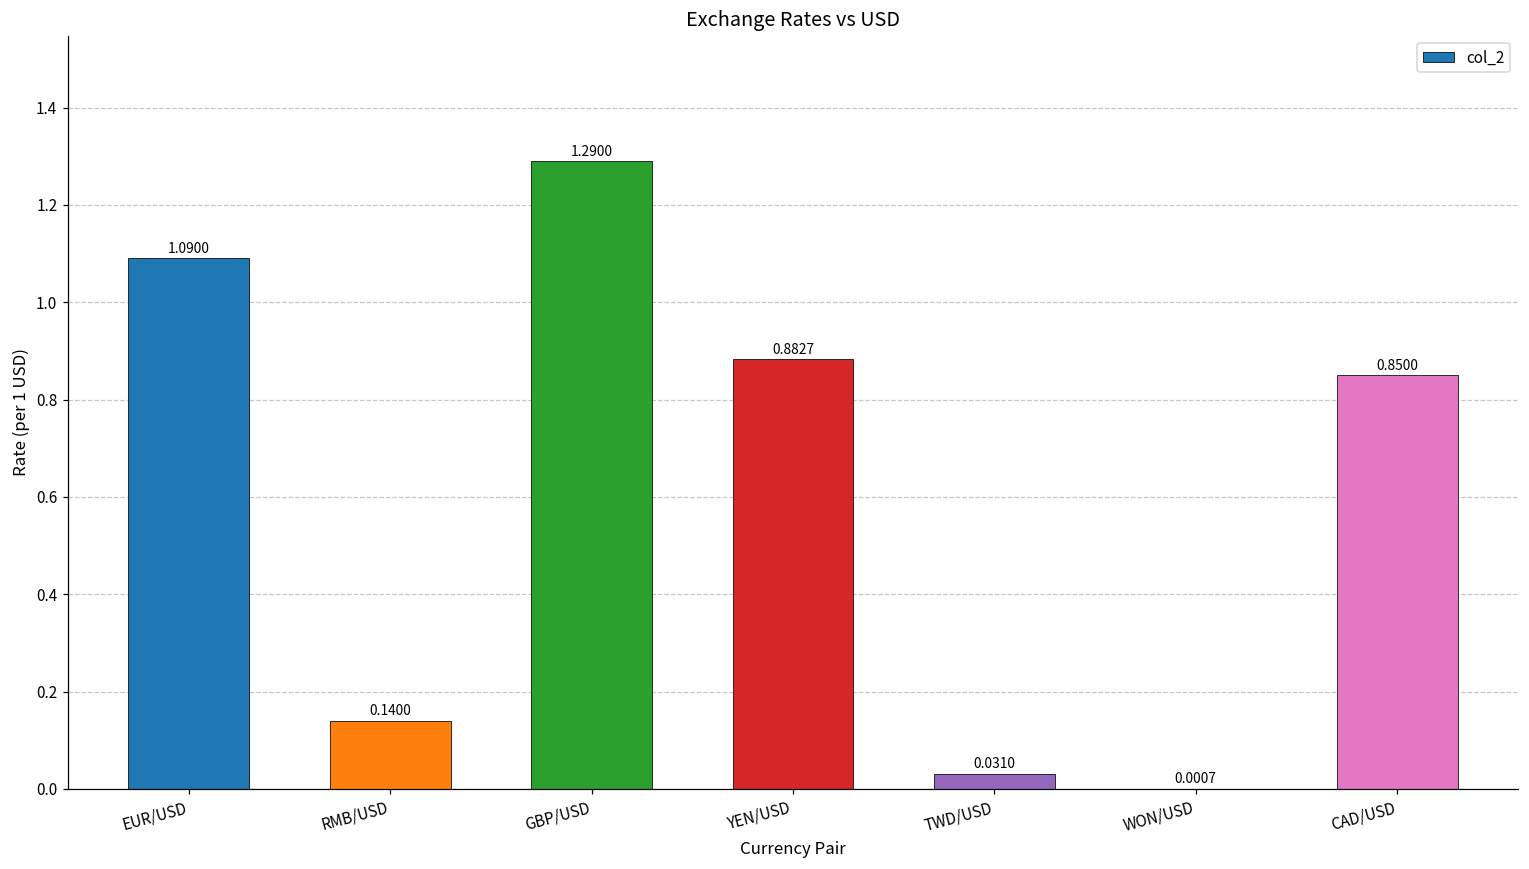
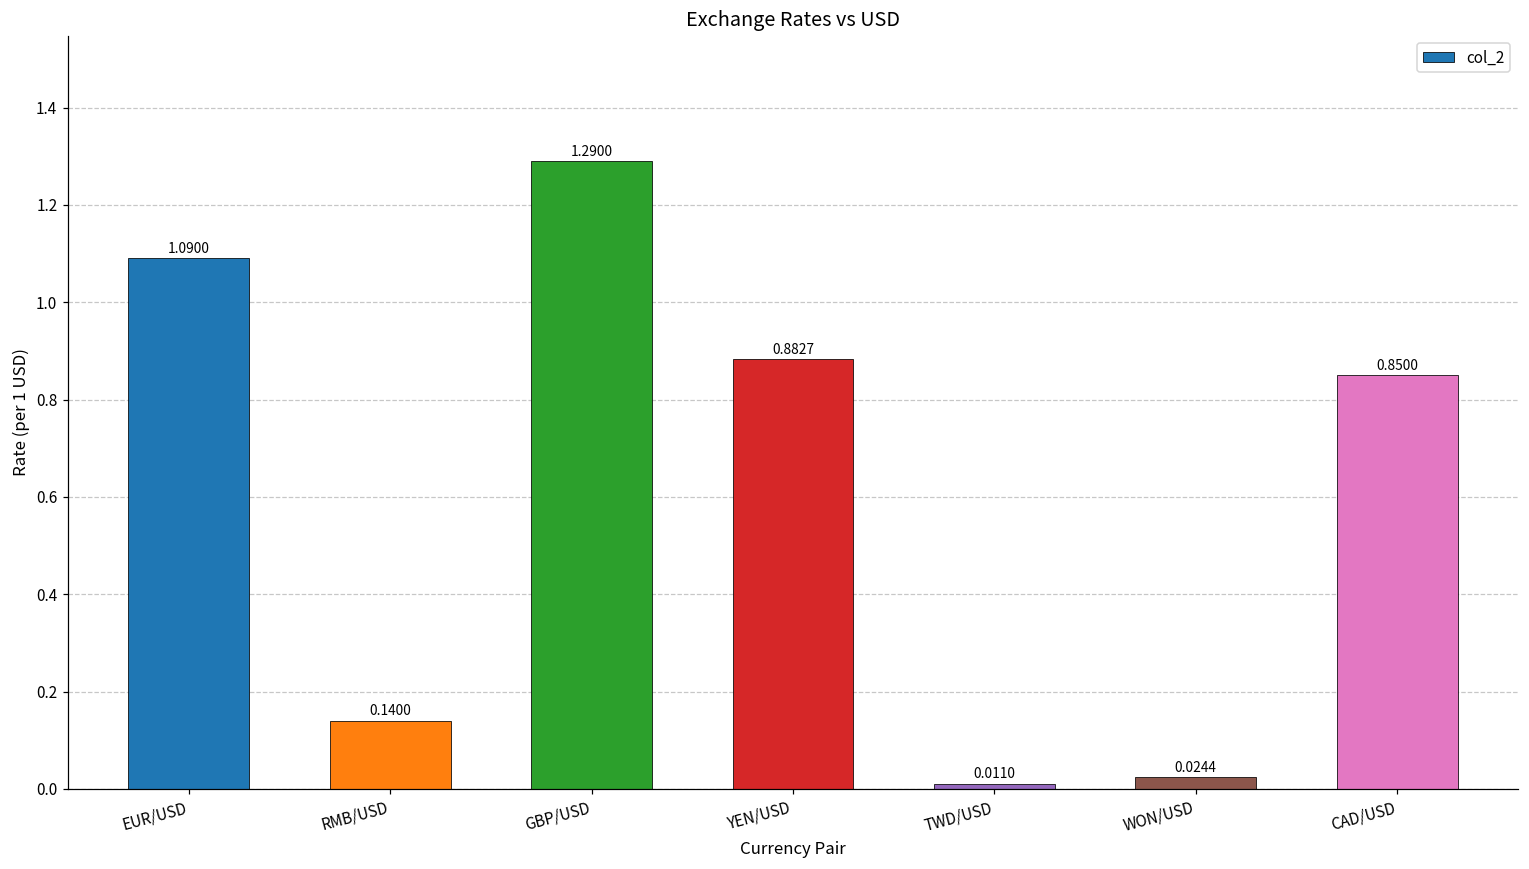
TWD/USD: 0.0310 -> 0.0110
WON/USD: 0.0007 -> 0.0244
